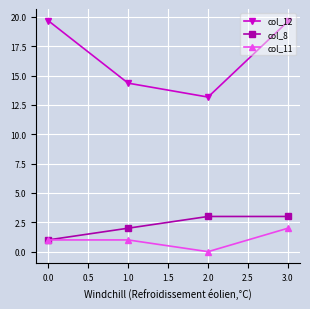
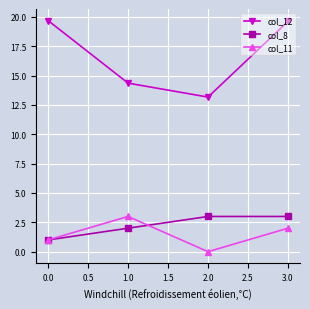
col_11, 1.0: 1 -> 3
